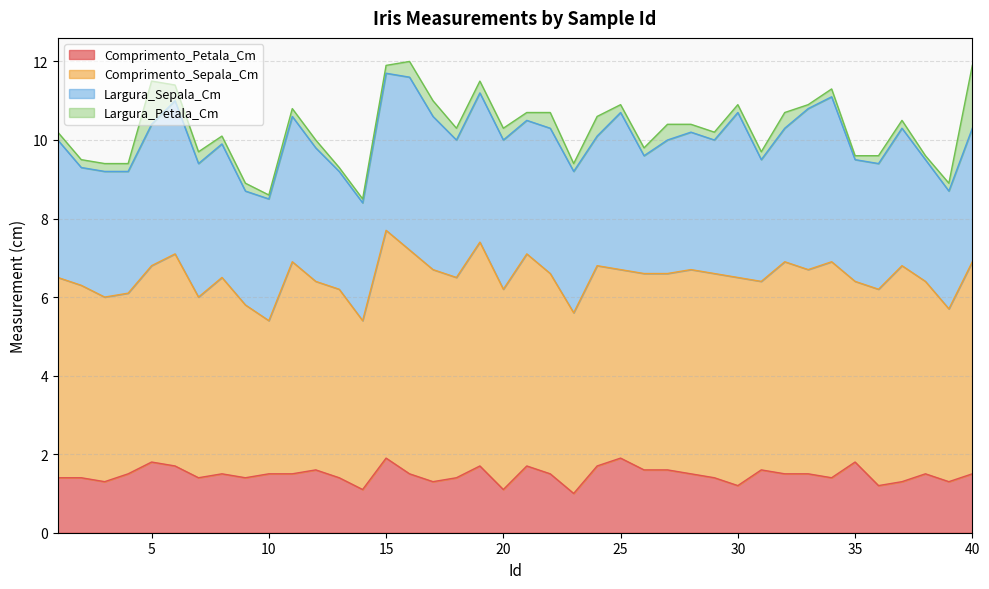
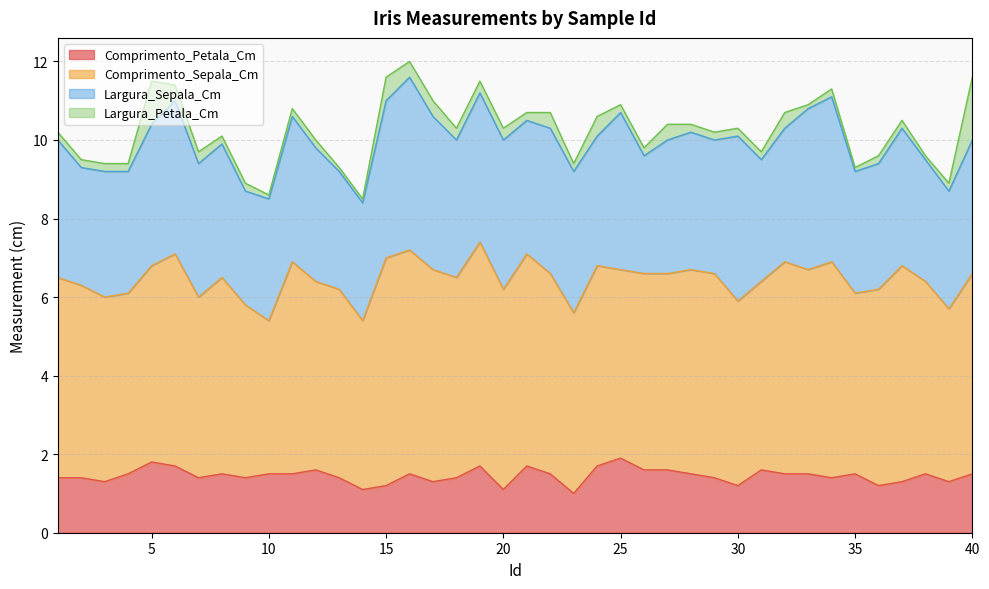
Comprimento_Petala_Cm, 15: 1.9 -> 1.2
Largura_Petala_Cm, 15: 0.2 -> 0.6
Comprimento_Sepala_Cm, 30: 5.3 -> 4.7
Comprimento_Petala_Cm, 35: 1.8 -> 1.5
Comprimento_Sepala_Cm, 40: 5.4 -> 5.1
